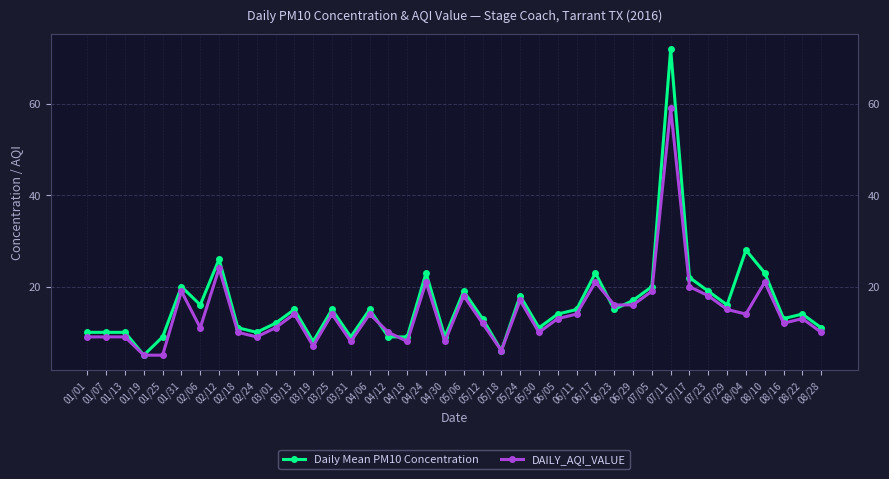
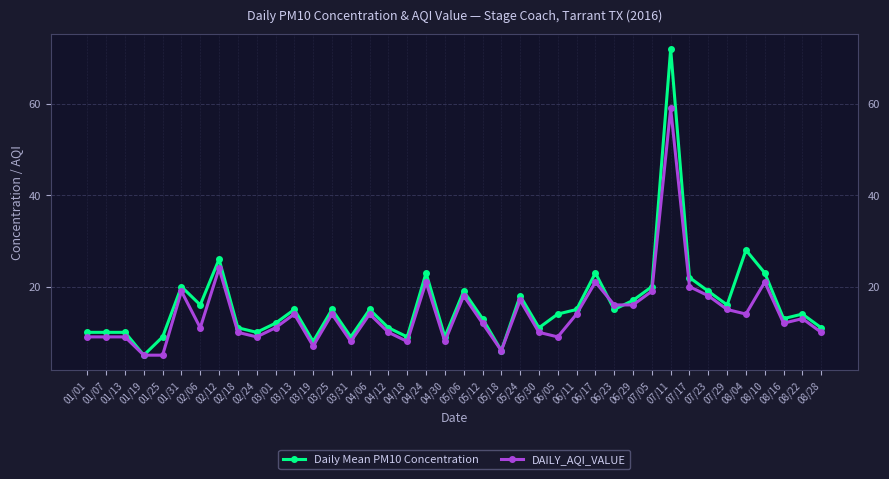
Daily Mean PM10 Concentration, 04/12: 9 -> 11
DAILY_AQI_VALUE, 06/05: 13 -> 9
